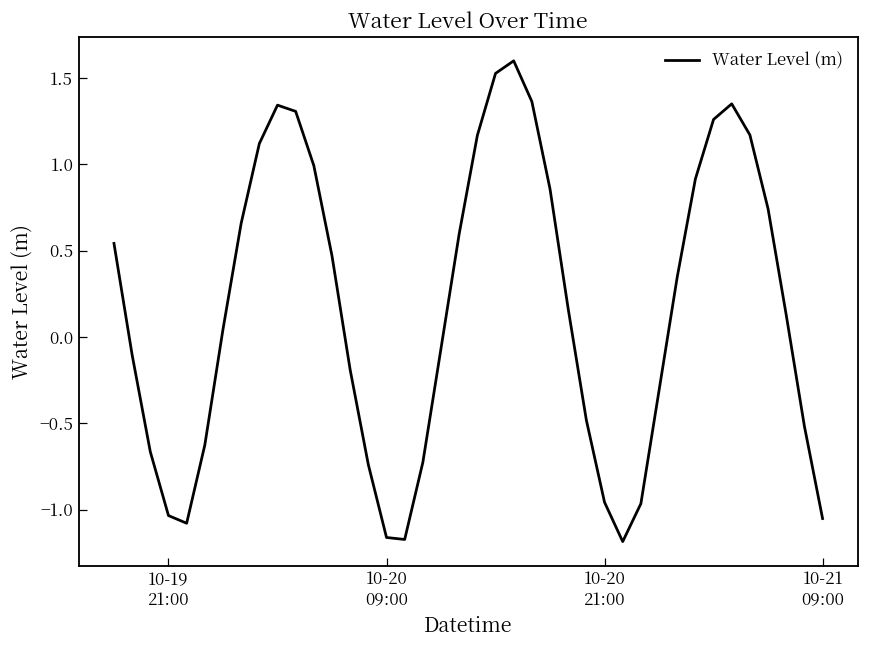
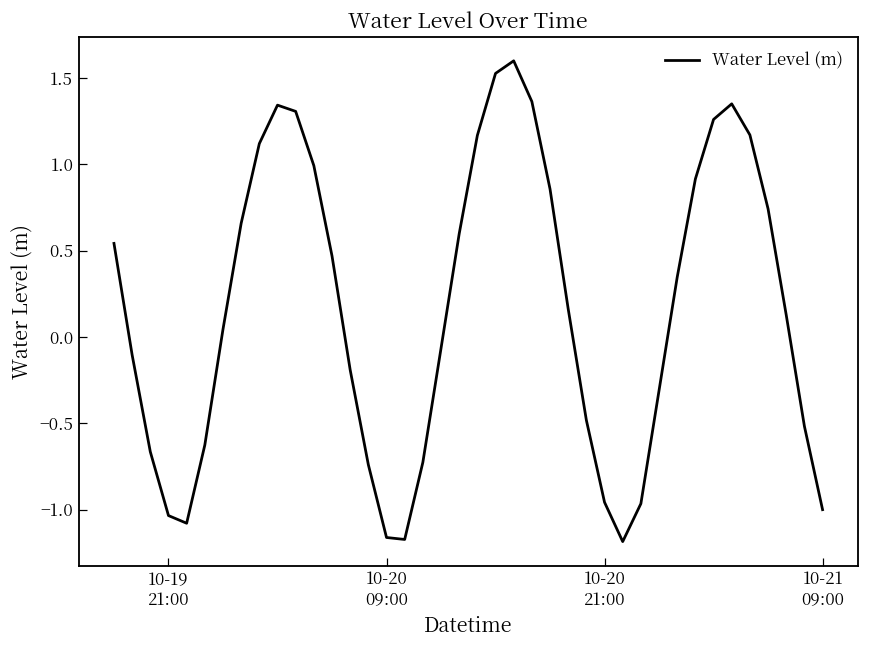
10-21 09:00: -1.05 -> -1.00
